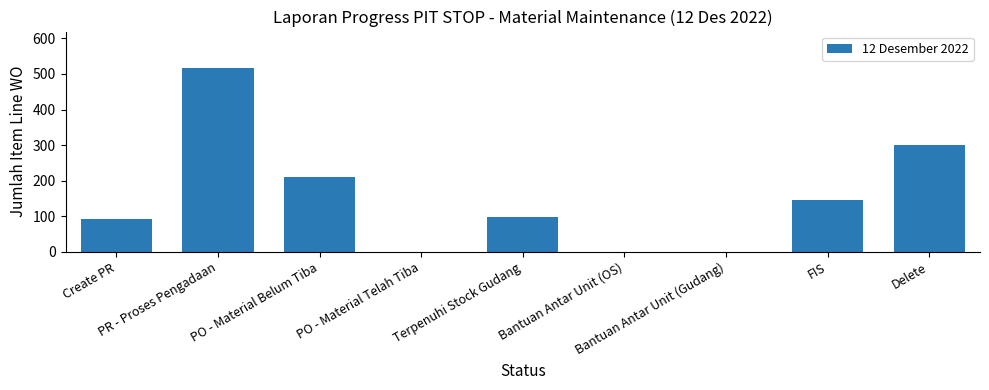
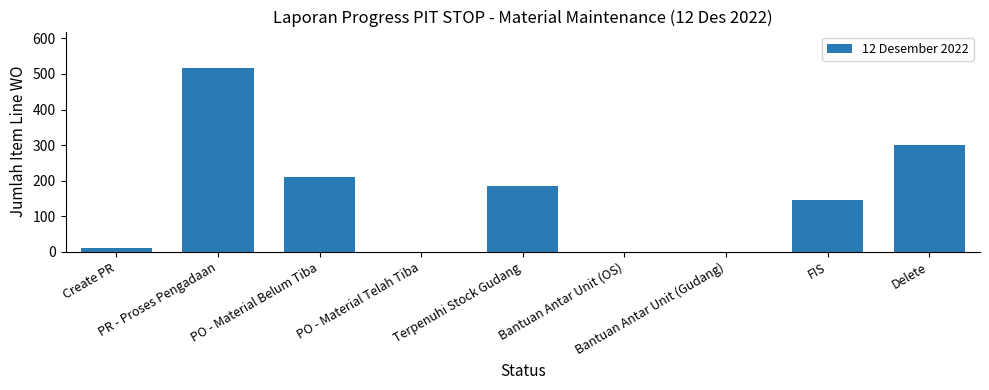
Create PR: 90 -> 10
Terpenuhi Stock Gudang: 100 -> 180
